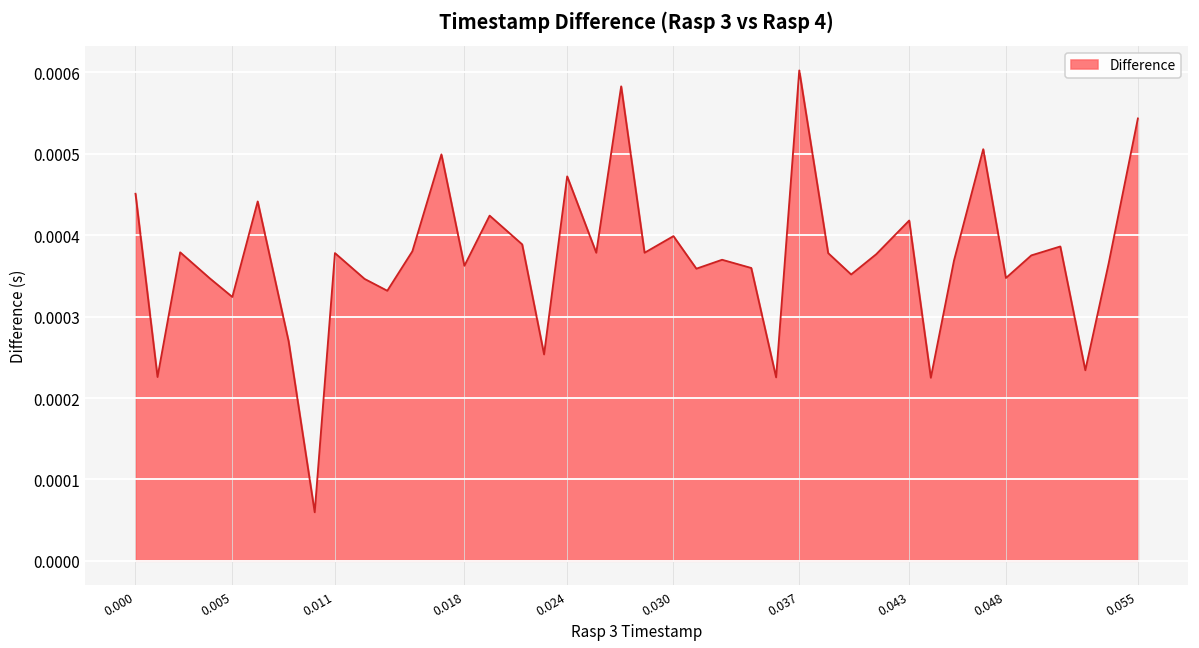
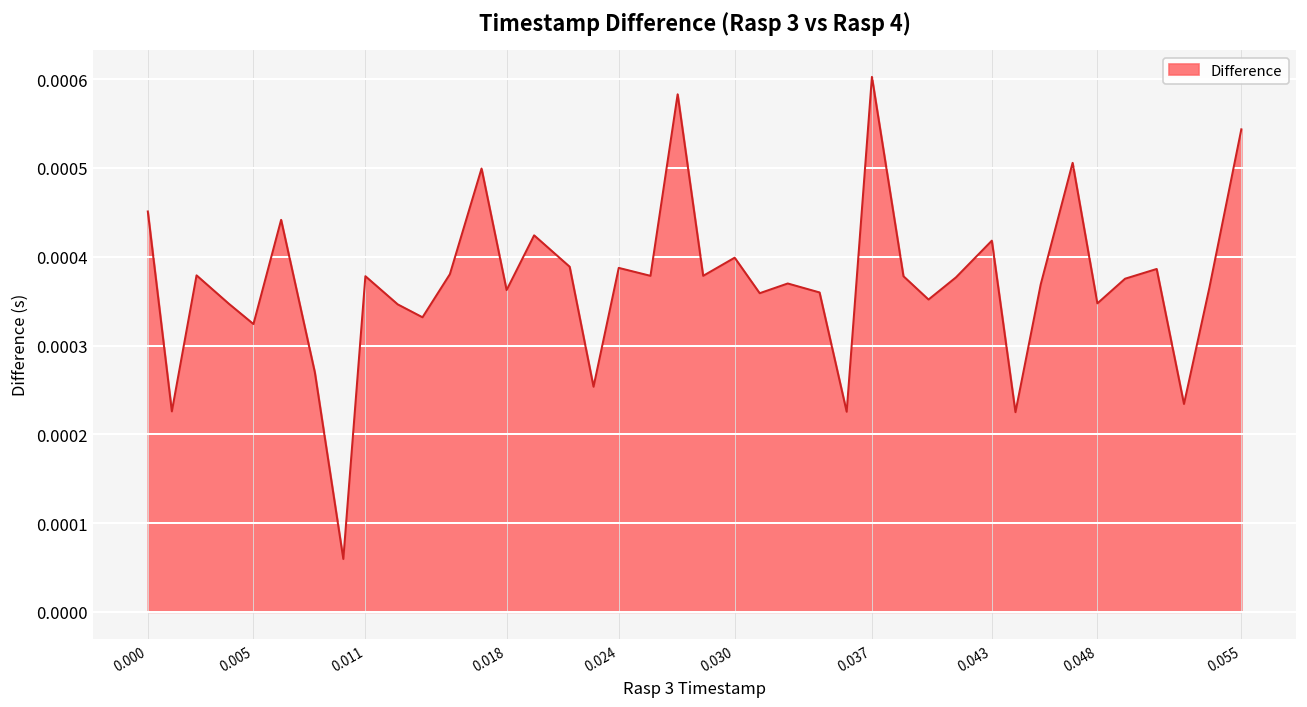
0.024: 0.00047 -> 0.00039
